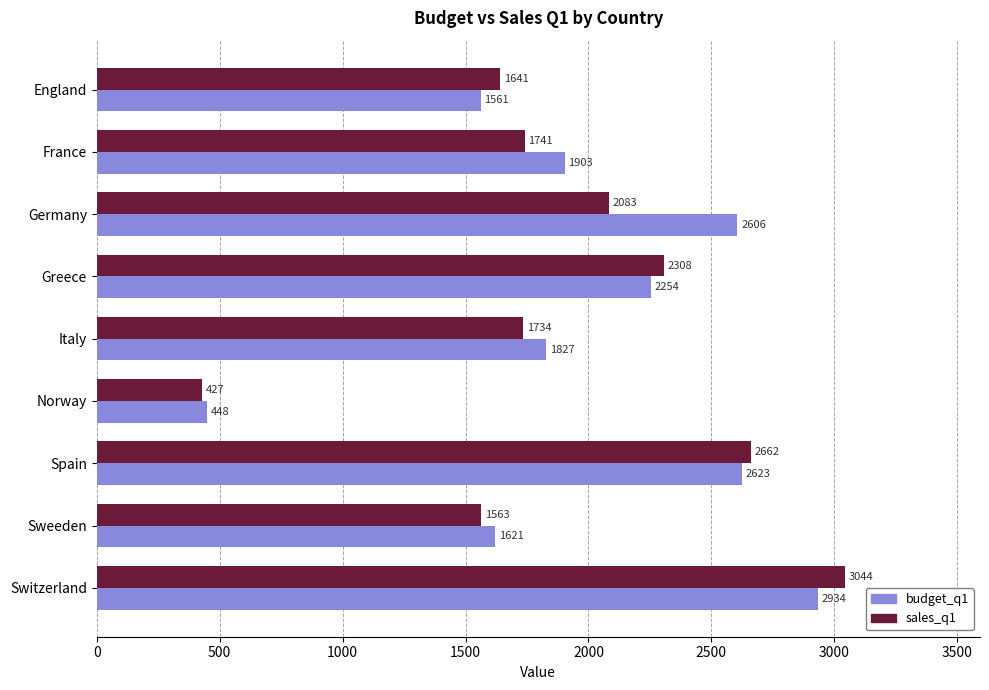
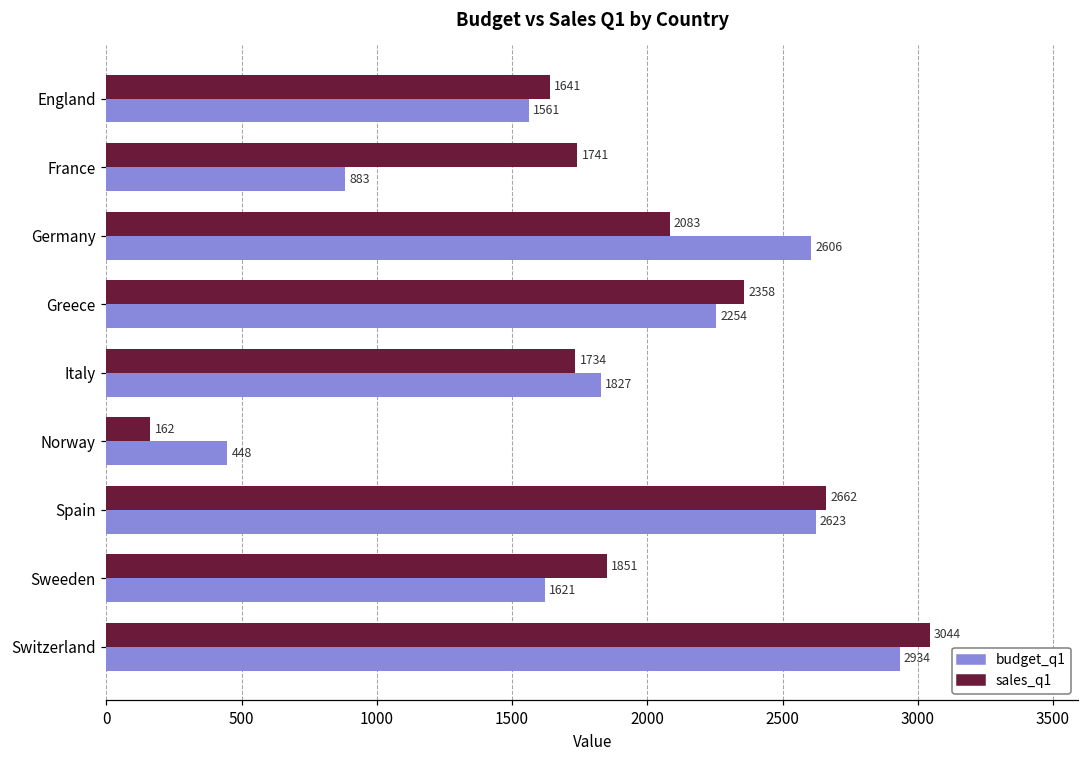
budget_q1, France: 1903 -> 883
sales_q1, Greece: 2308 -> 2358
sales_q1, Norway: 427 -> 162
sales_q1, Sweeden: 1563 -> 1851
